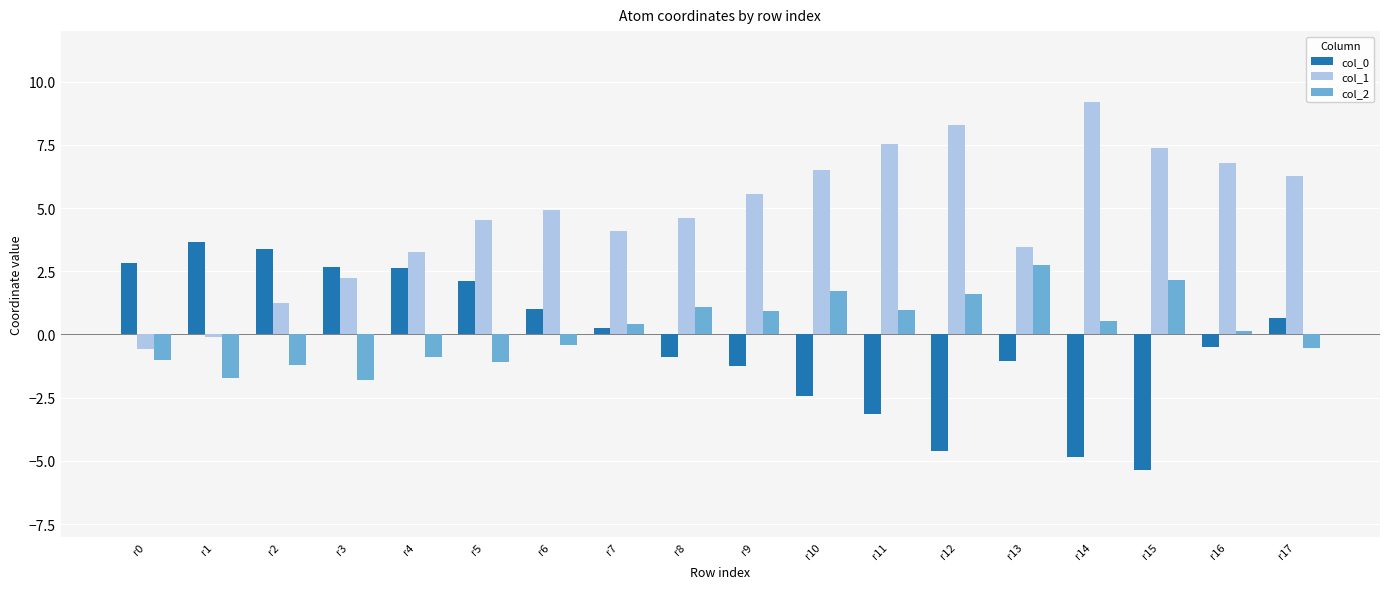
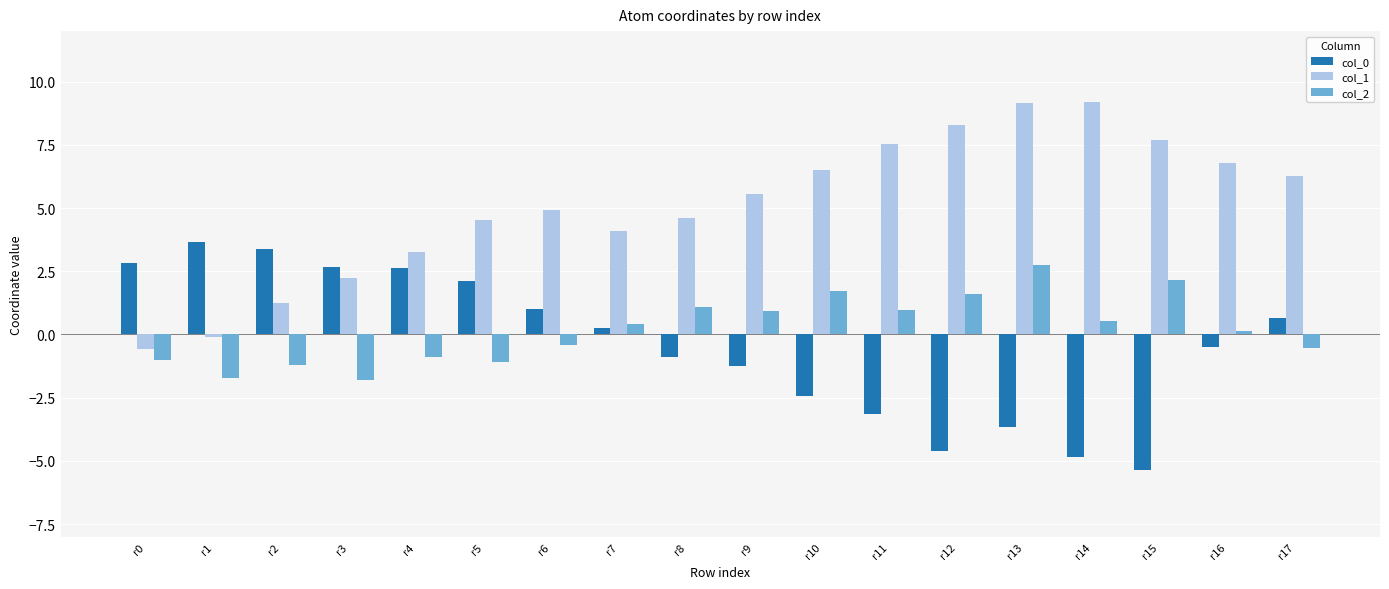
col_0, r13: -1.0 -> -3.7
col_1, r13: 3.5 -> 9.1
col_1, r15: 7.4 -> 7.7
